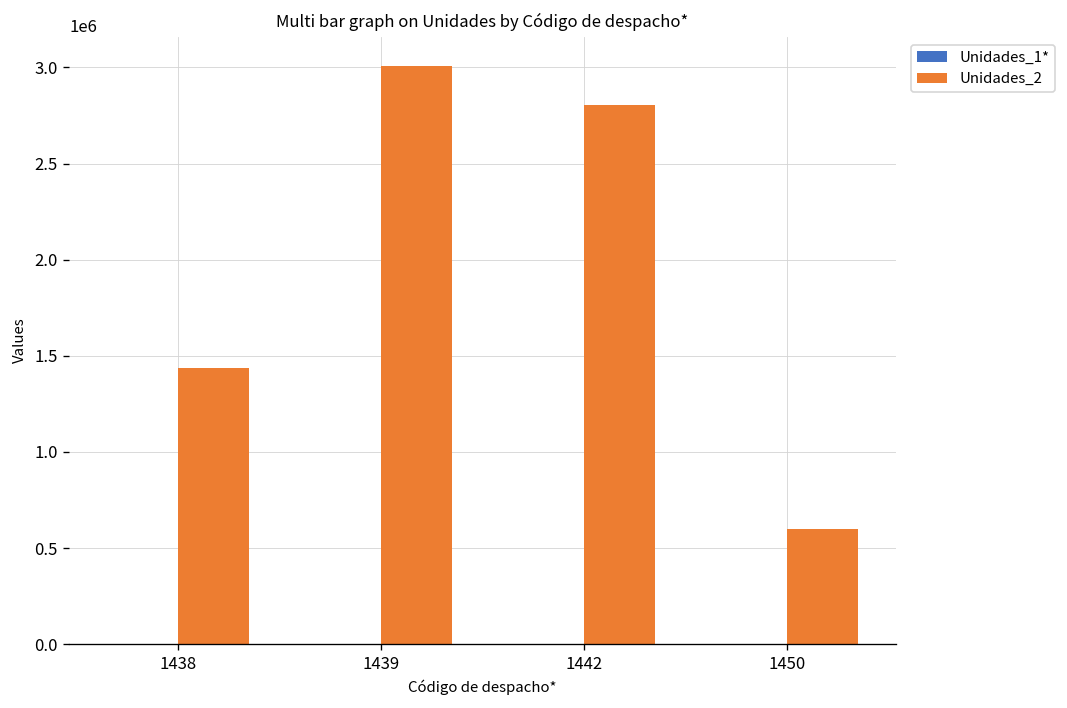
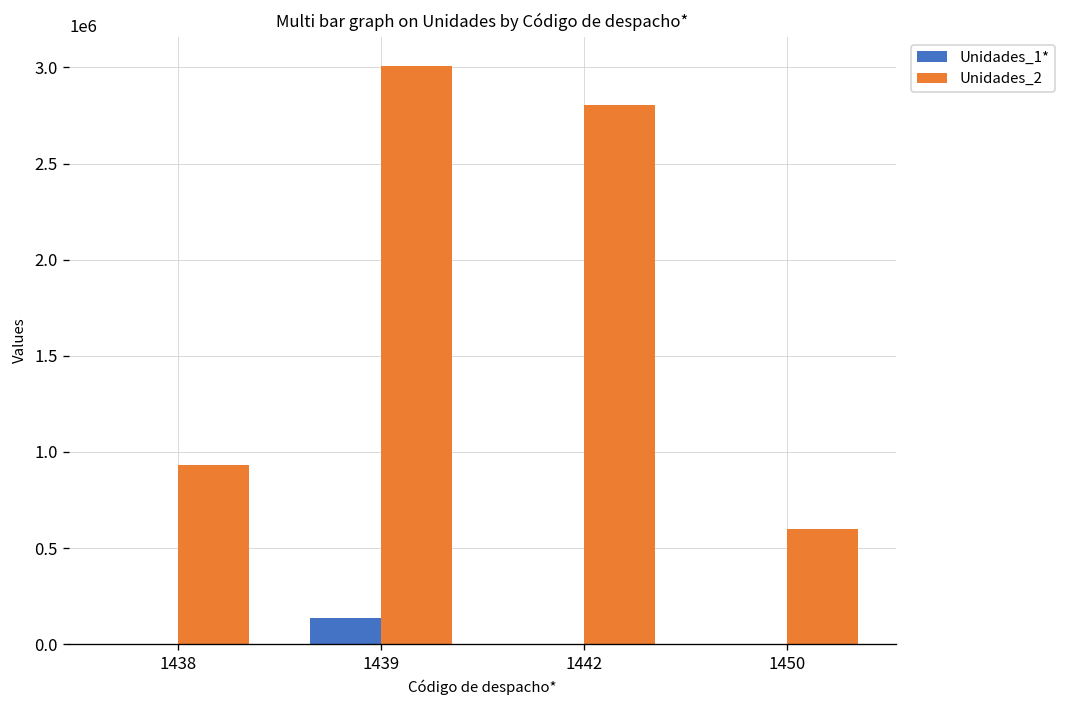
Unidades_2, 1438: 1440000 -> 930000
Unidades_1*, 1439: 0 -> 130000
